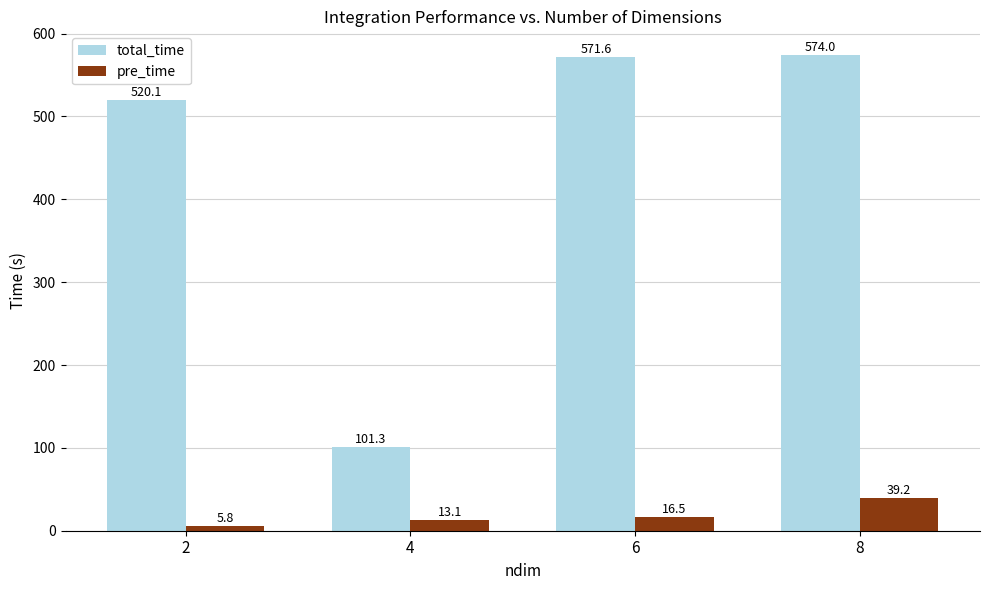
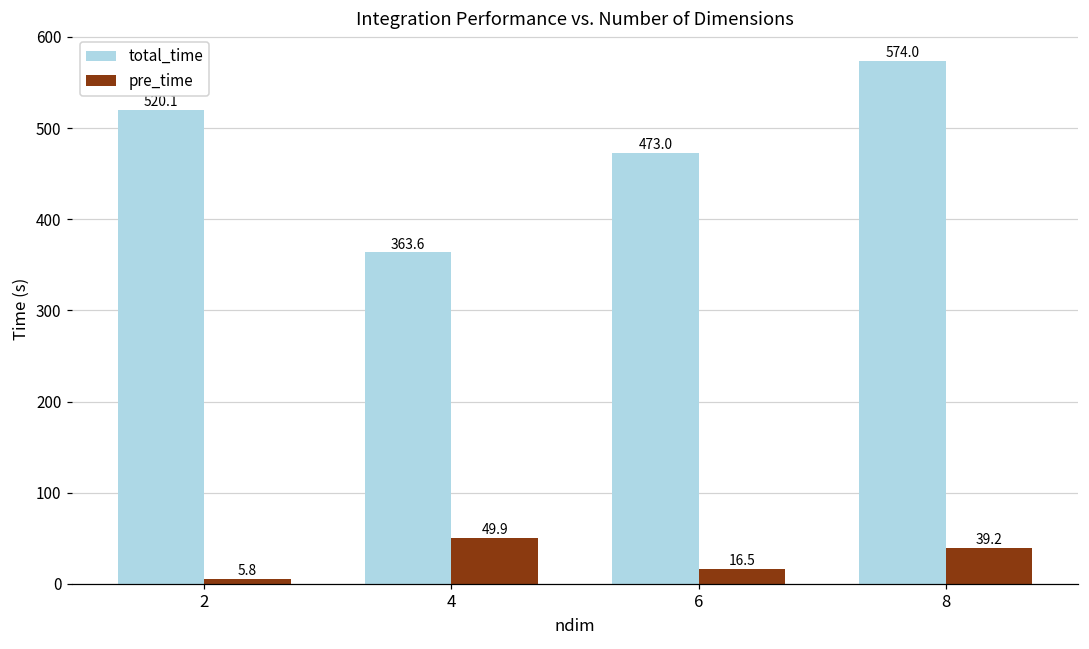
total_time, 4: 101.3 -> 363.6
pre_time, 4: 13.1 -> 49.9
total_time, 6: 571.6 -> 473.0
